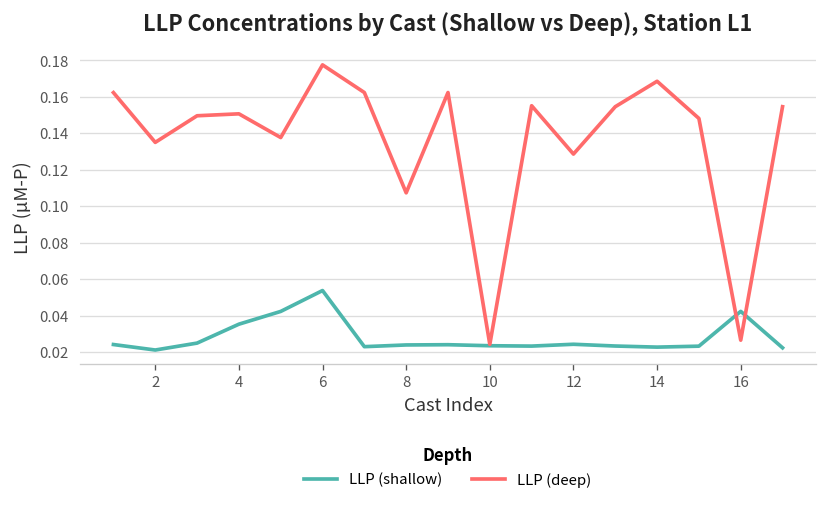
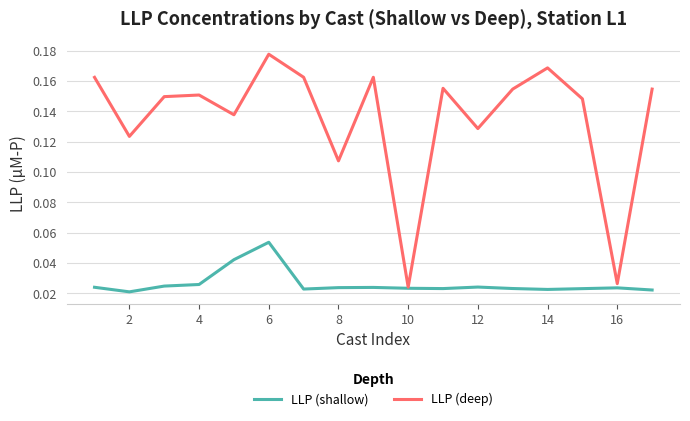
LLP (deep), 2: 0.135 -> 0.123
LLP (shallow), 4: 0.035 -> 0.026
LLP (shallow), 16: 0.042 -> 0.024
